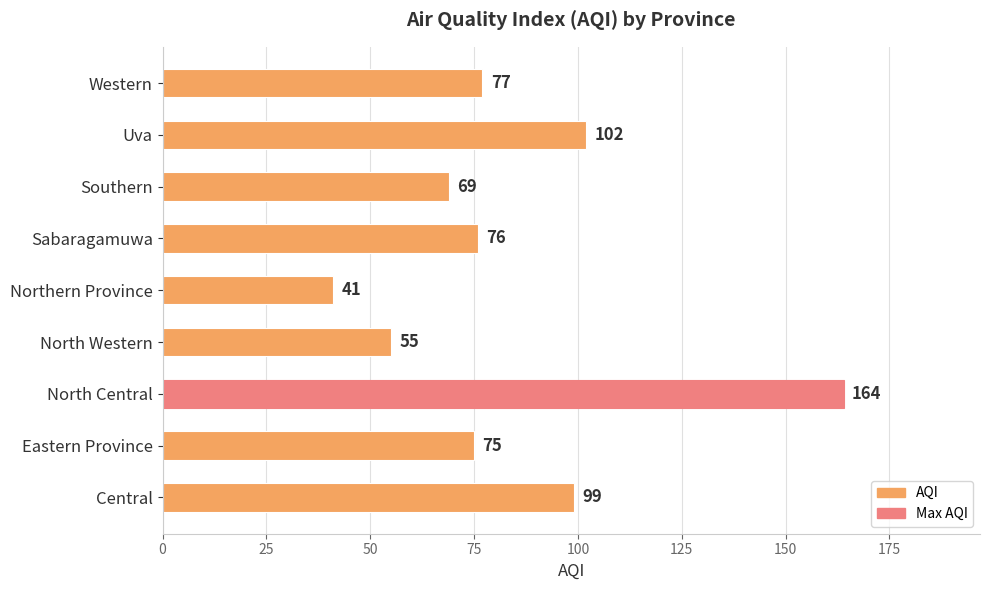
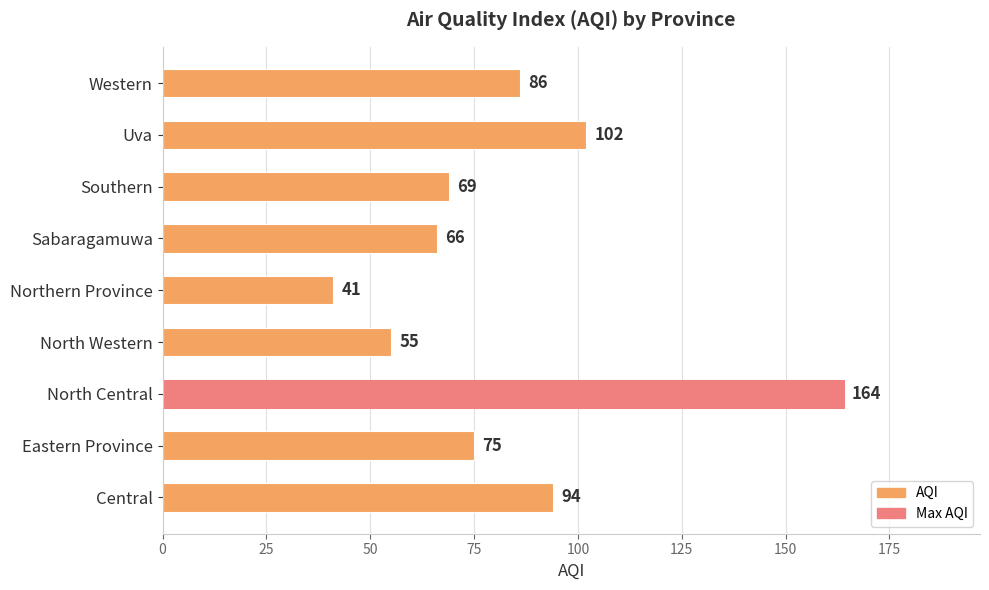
Western: 77 -> 86
Sabaragamuwa: 76 -> 66
Central: 99 -> 94
